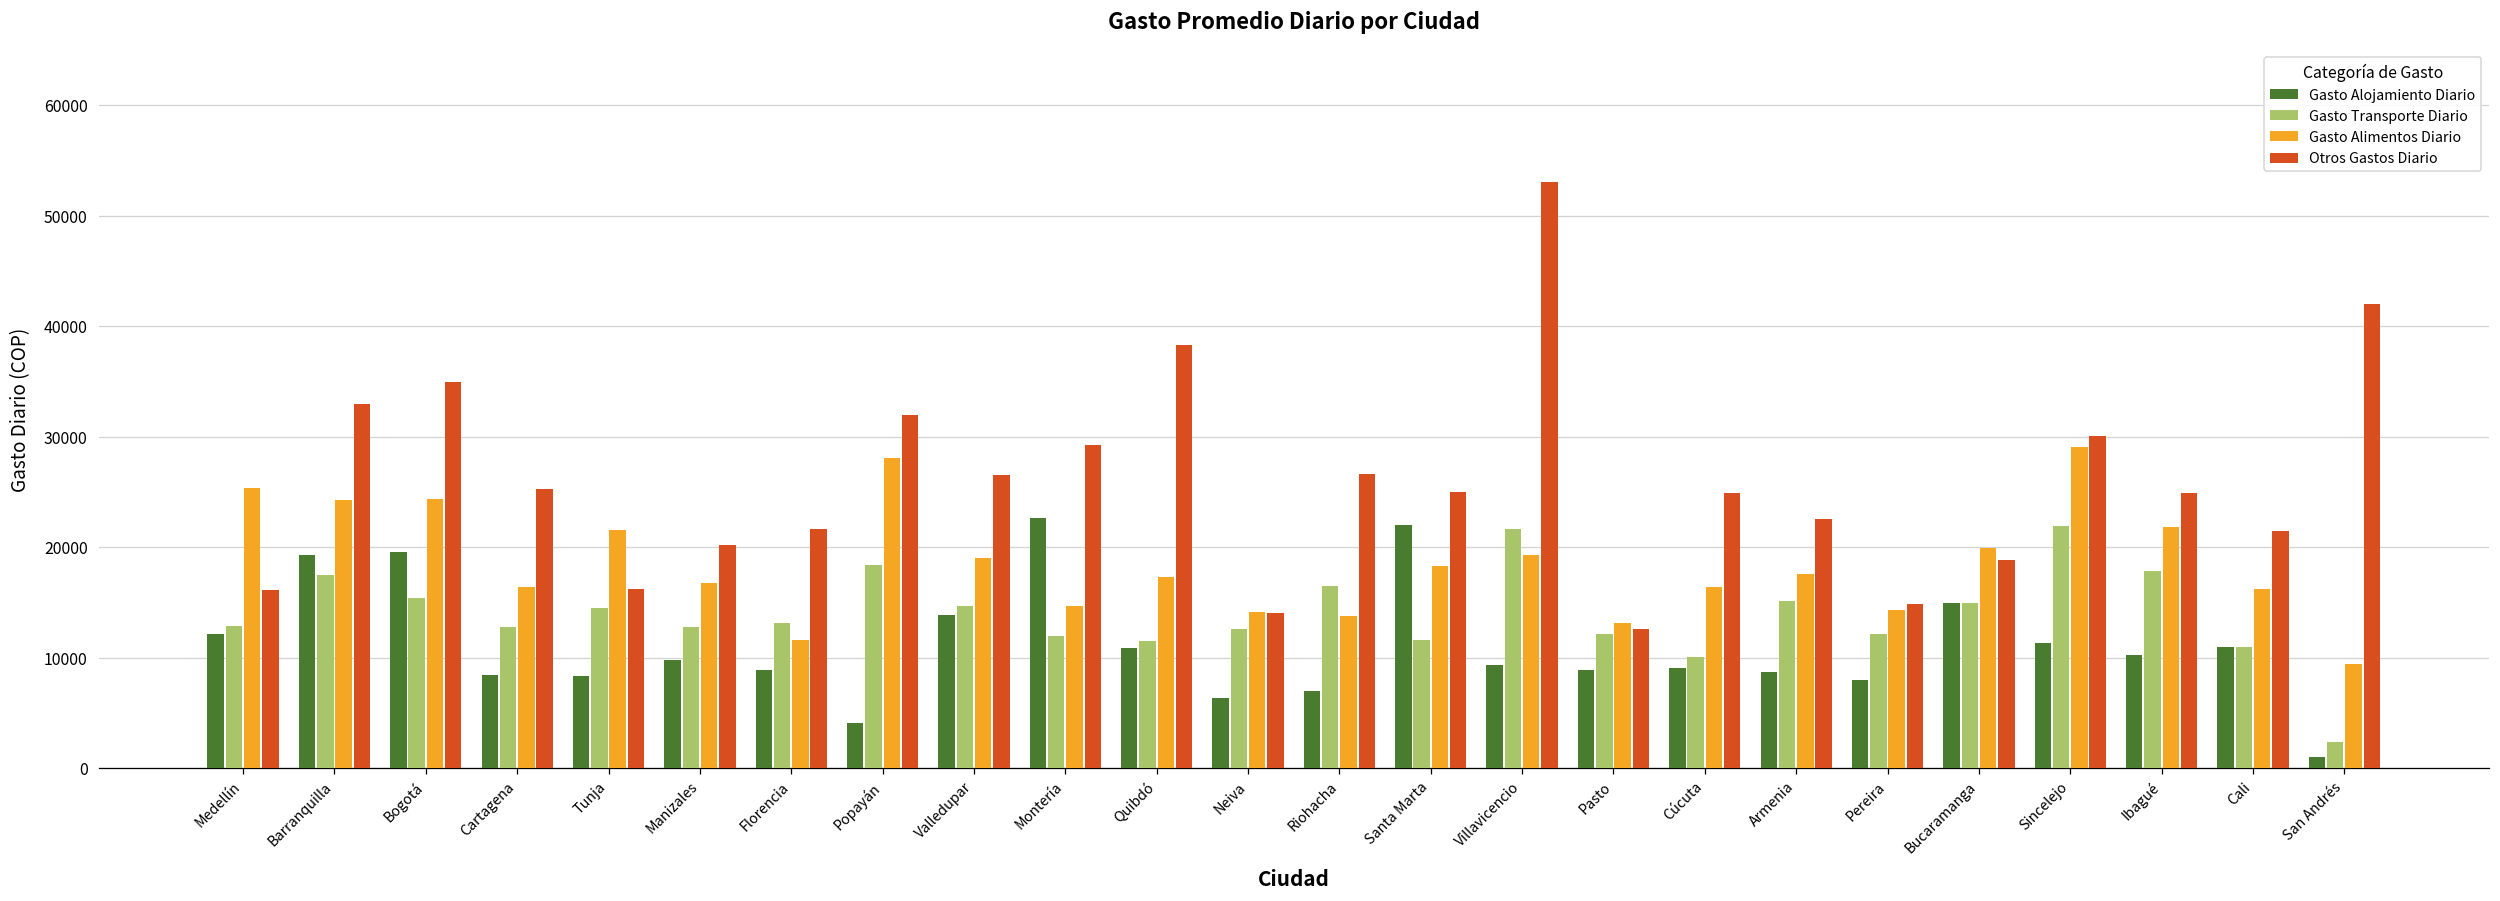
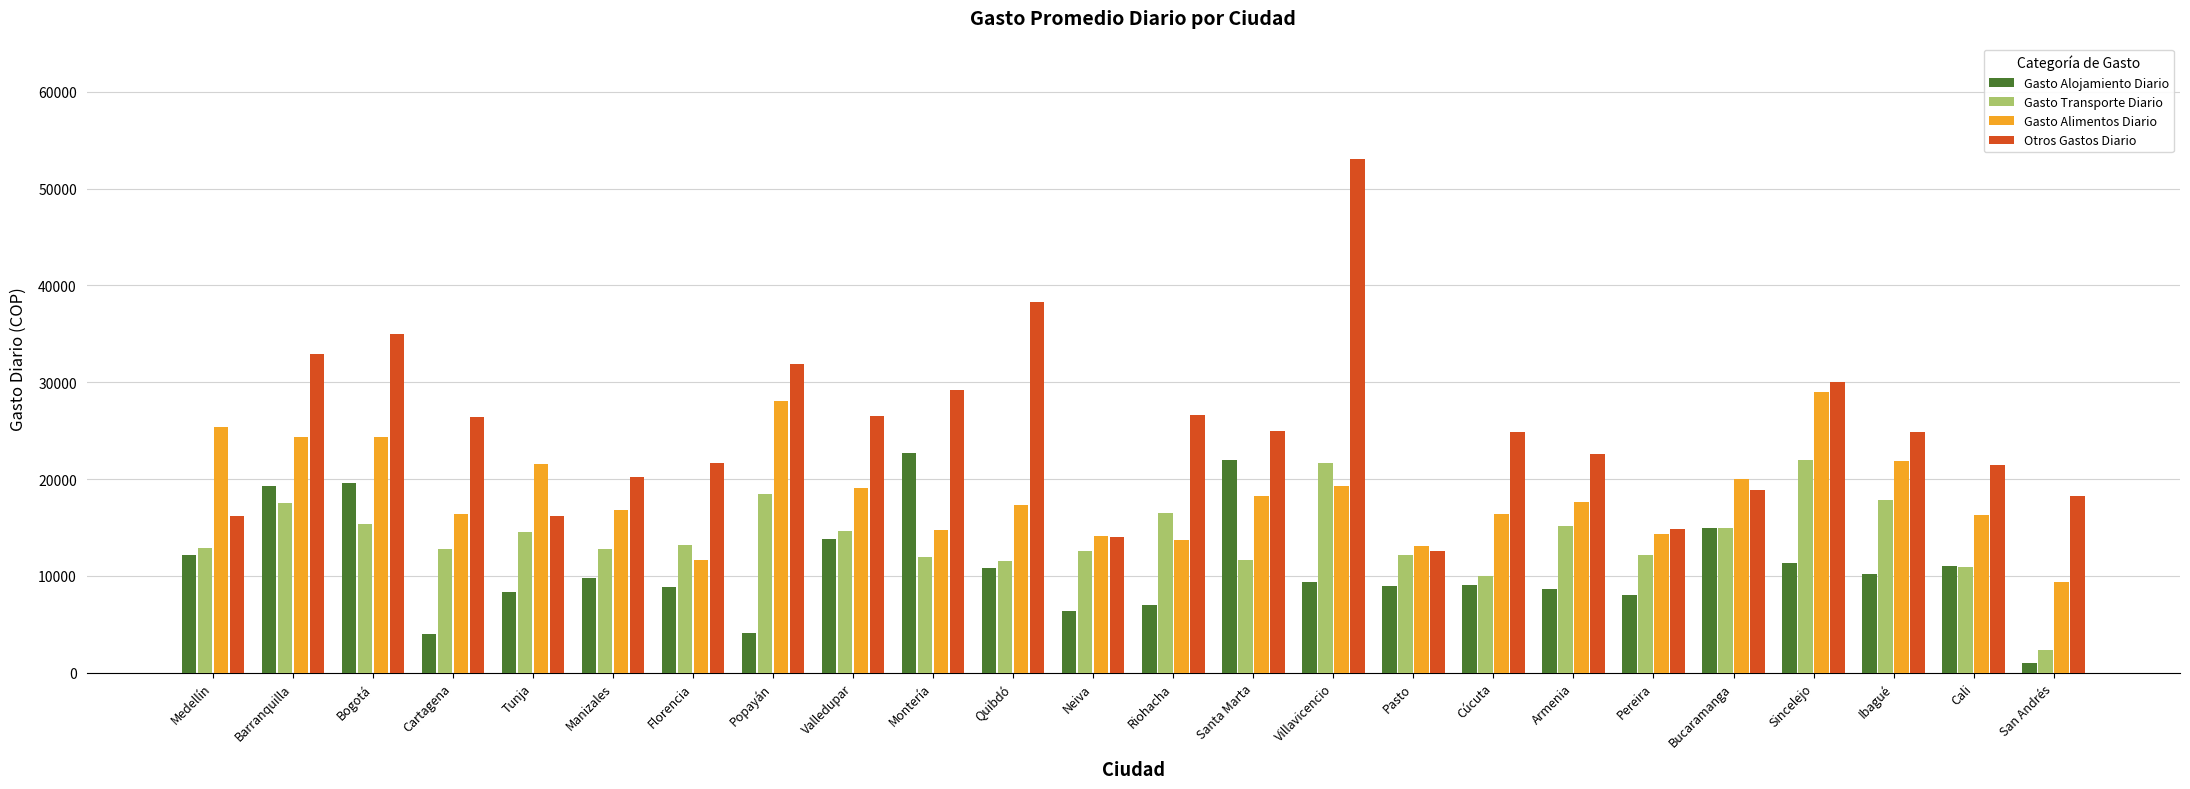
Gasto Alojamiento Diario, Cartagena: 8000 -> 4000
Otros Gastos Diario, Cartagena: 25000 -> 26000
Otros Gastos Diario, San Andrés: 42000 -> 18000
